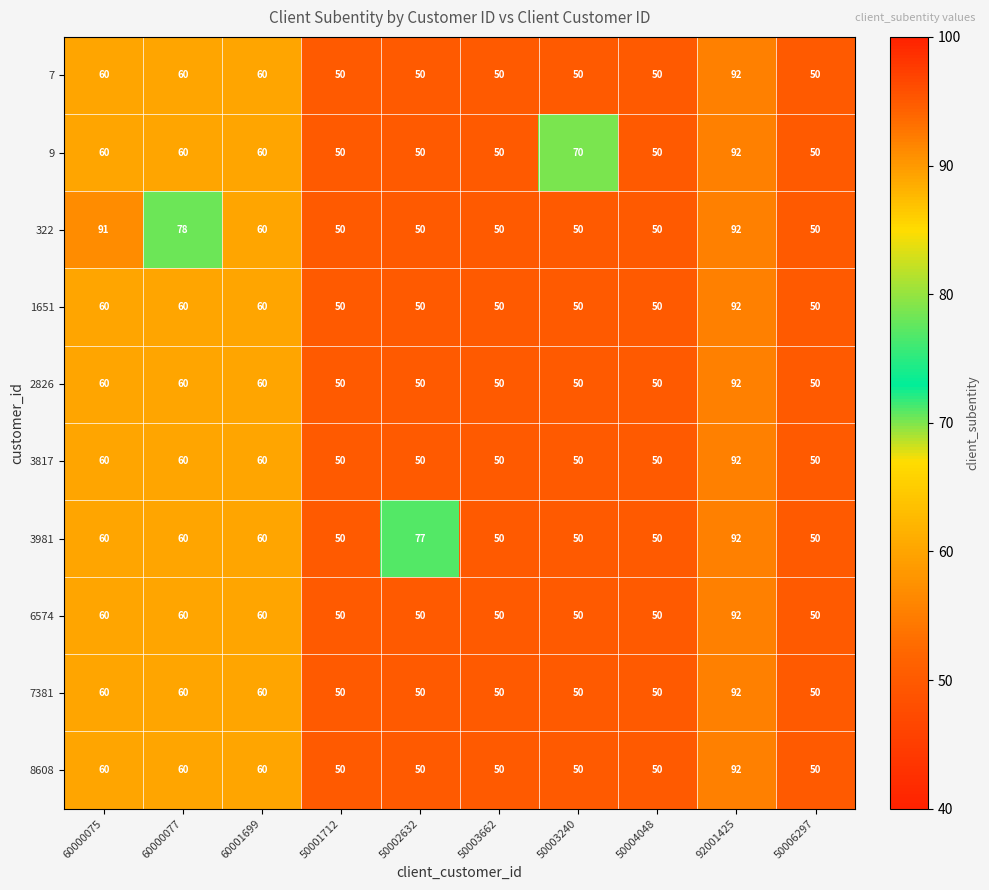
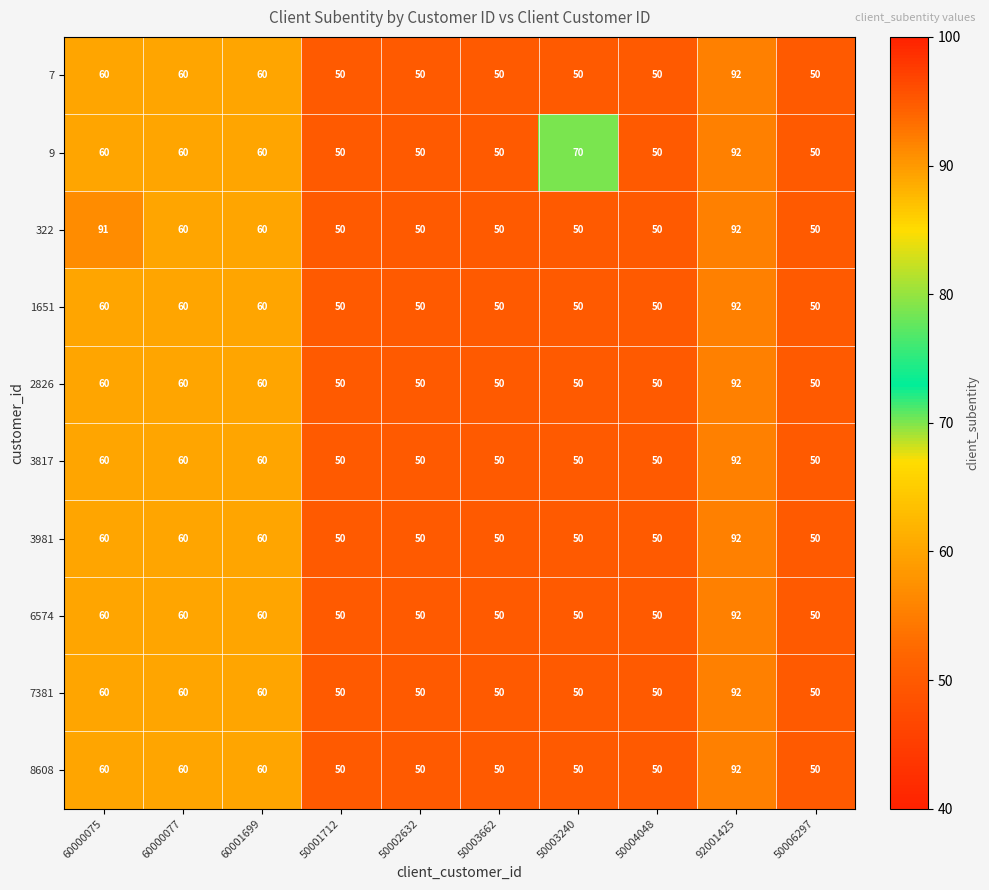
322, 60000077: 78 -> 60
3981, 50002632: 77 -> 50
